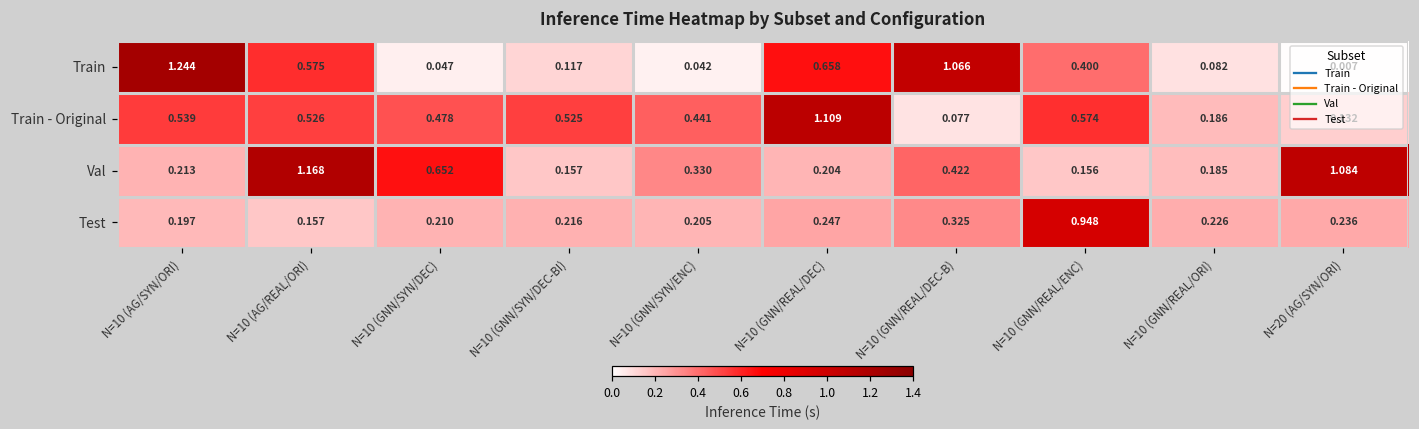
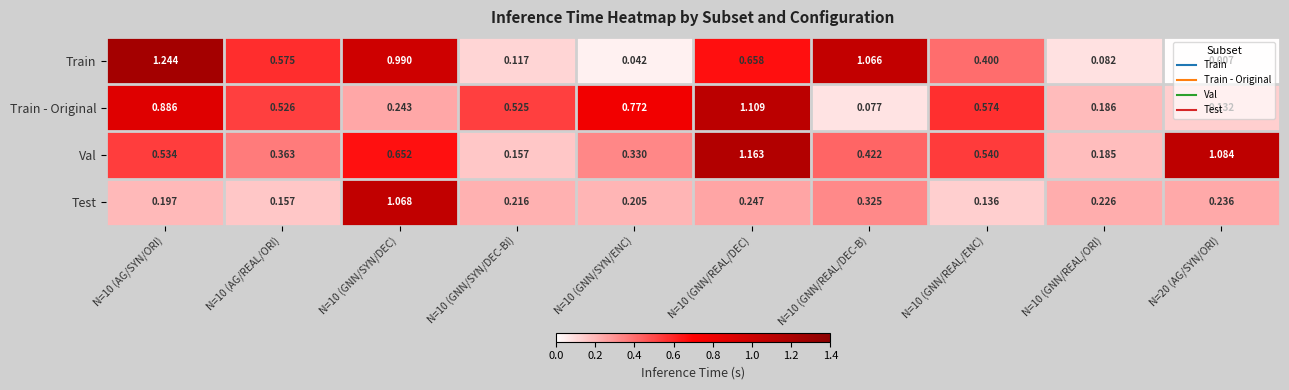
Train, N=10 (GNN/SYN/DEC): 0.047 -> 0.990
Train - Original, N=10 (AG/SYN/ORI): 0.539 -> 0.886
Train - Original, N=10 (GNN/SYN/DEC): 0.478 -> 0.243
Train - Original, N=10 (GNN/SYN/ENC): 0.441 -> 0.772
Val, N=10 (AG/SYN/ORI): 0.213 -> 0.534
Val, N=10 (AG/REAL/ORI): 1.168 -> 0.363
Val, N=10 (GNN/REAL/DEC): 0.204 -> 1.163
Val, N=10 (GNN/REAL/ENC): 0.156 -> 0.540
Test, N=10 (GNN/SYN/DEC): 0.210 -> 1.068
Test, N=10 (GNN/REAL/ENC): 0.948 -> 0.136
